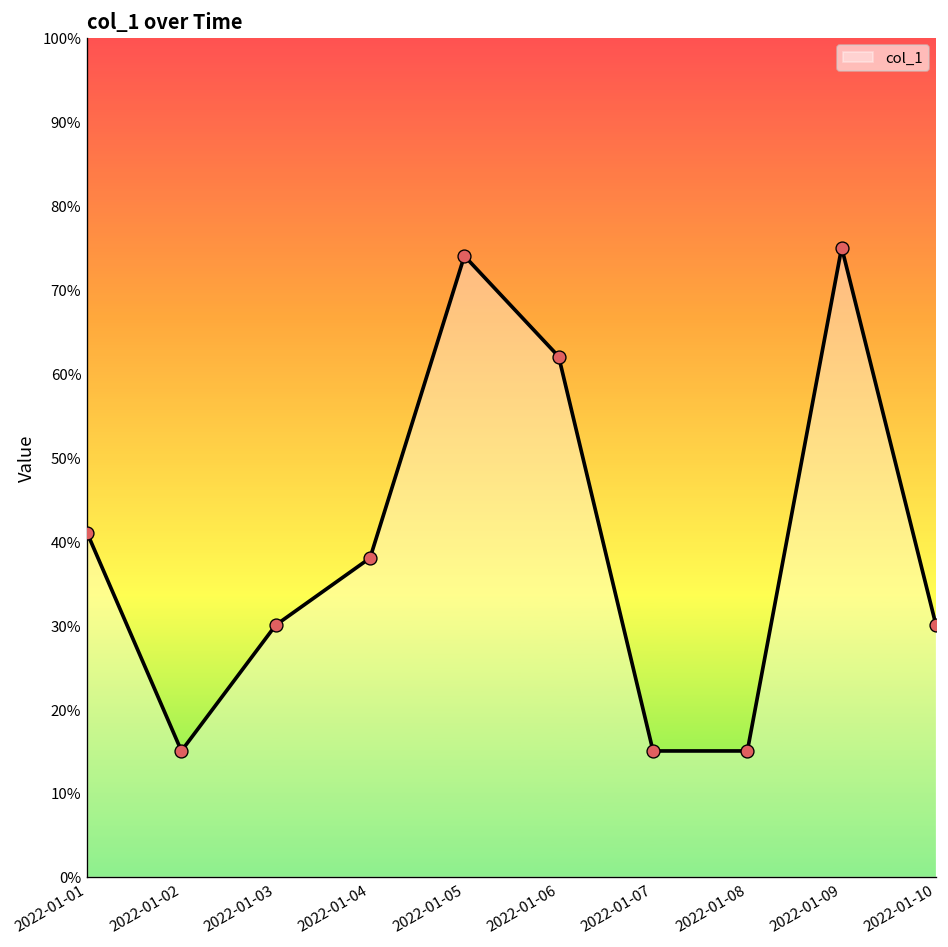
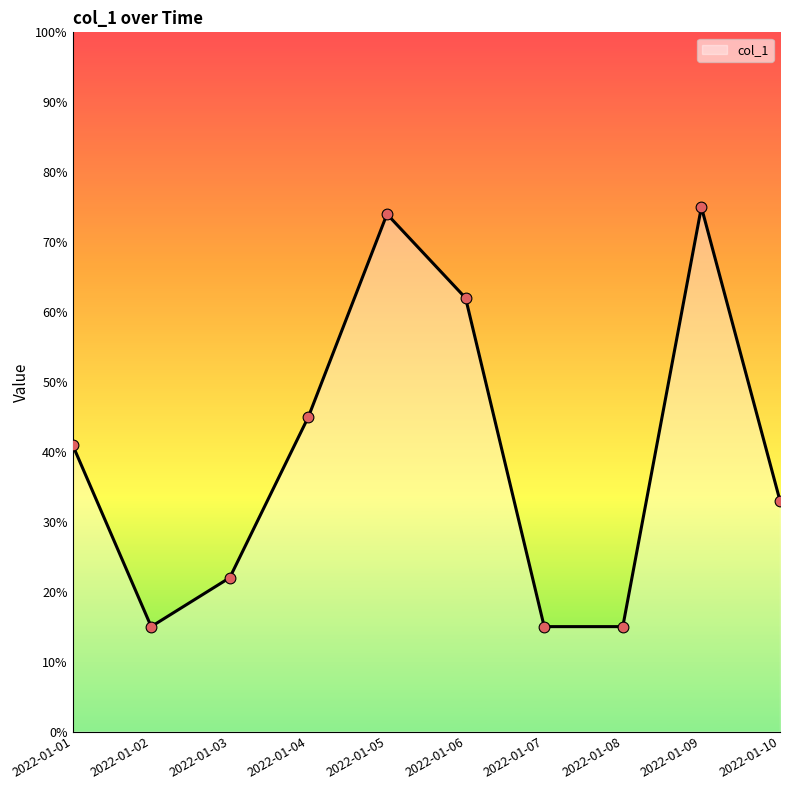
2022-01-03: 30% -> 22%
2022-01-04: 38% -> 45%
2022-01-10: 30% -> 33%
